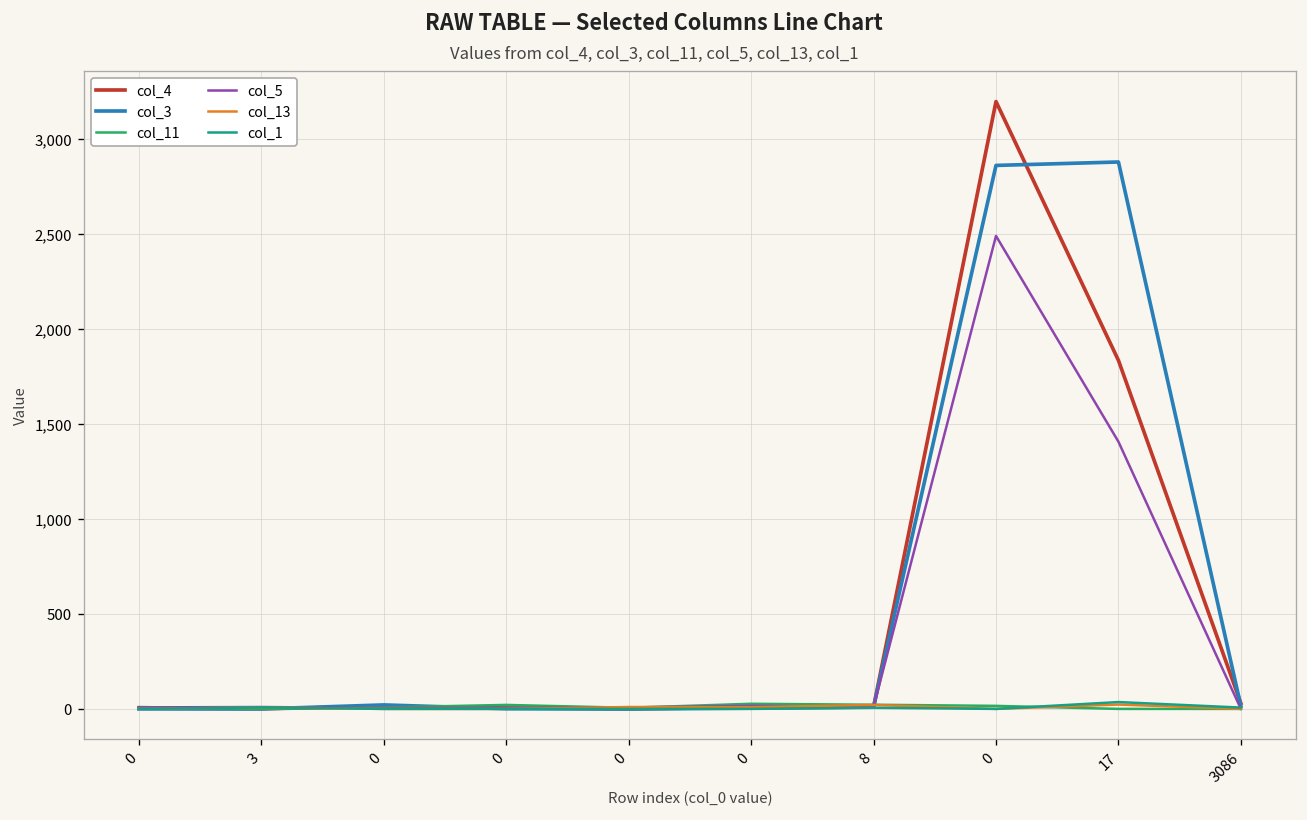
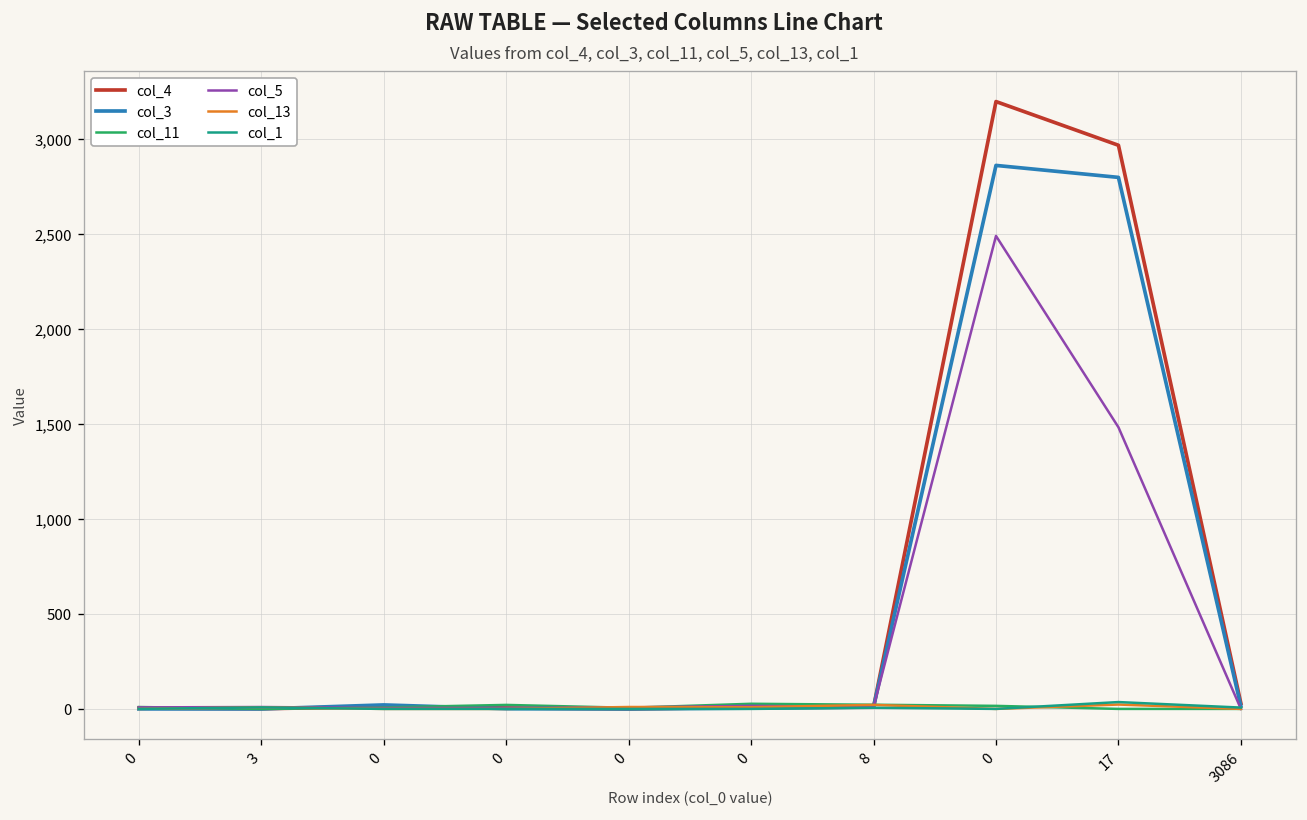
col_4, 17: 1,830 -> 2,970
col_3, 17: 2,880 -> 2,800
col_5, 17: 1,410 -> 1,480
